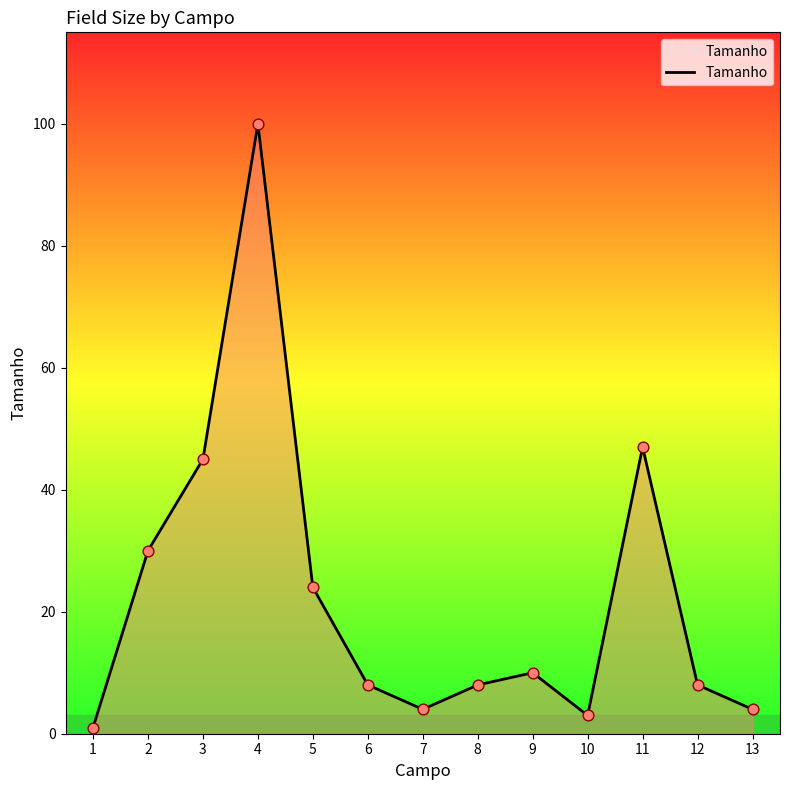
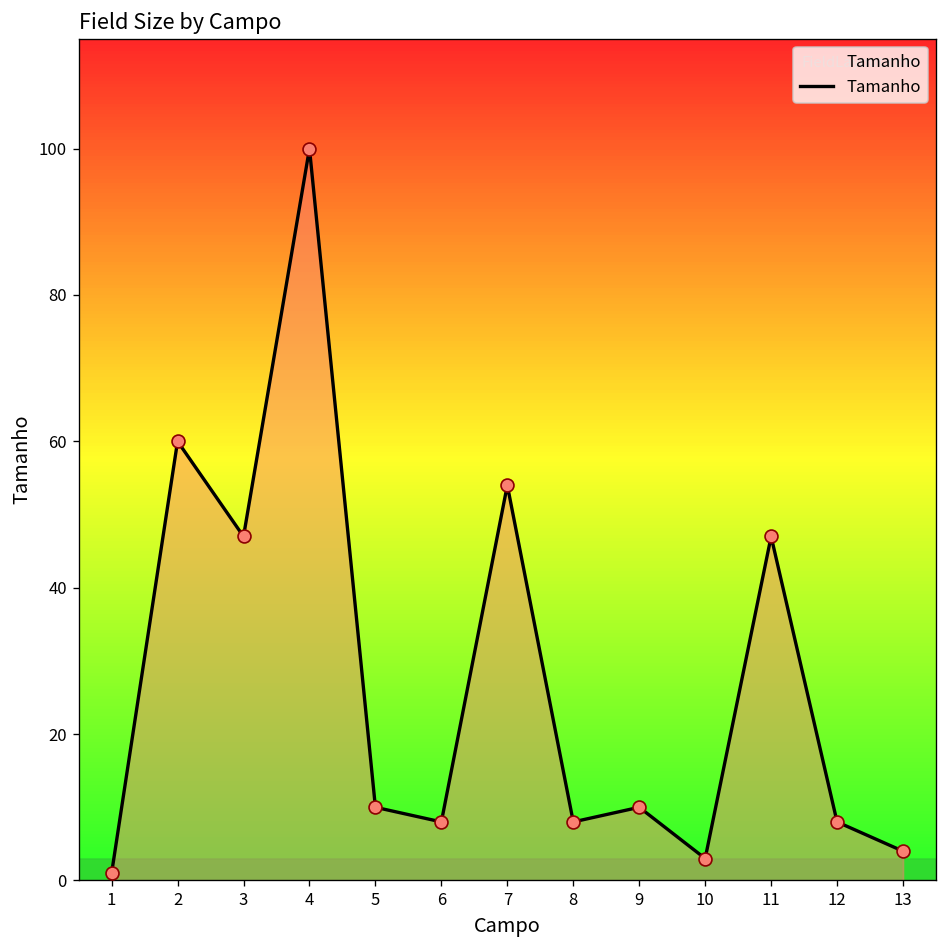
2: 30 -> 60
3: 45 -> 47
5: 24 -> 10
7: 4 -> 54
